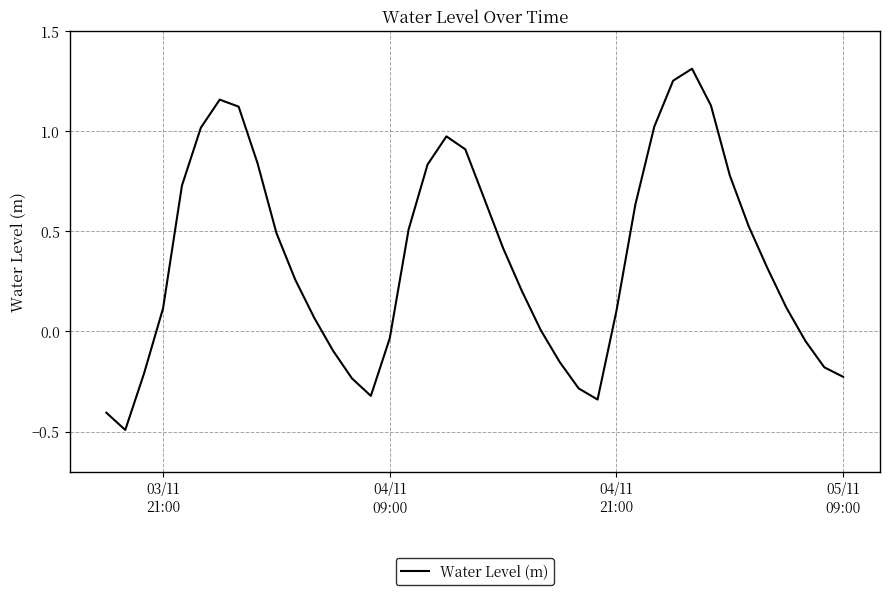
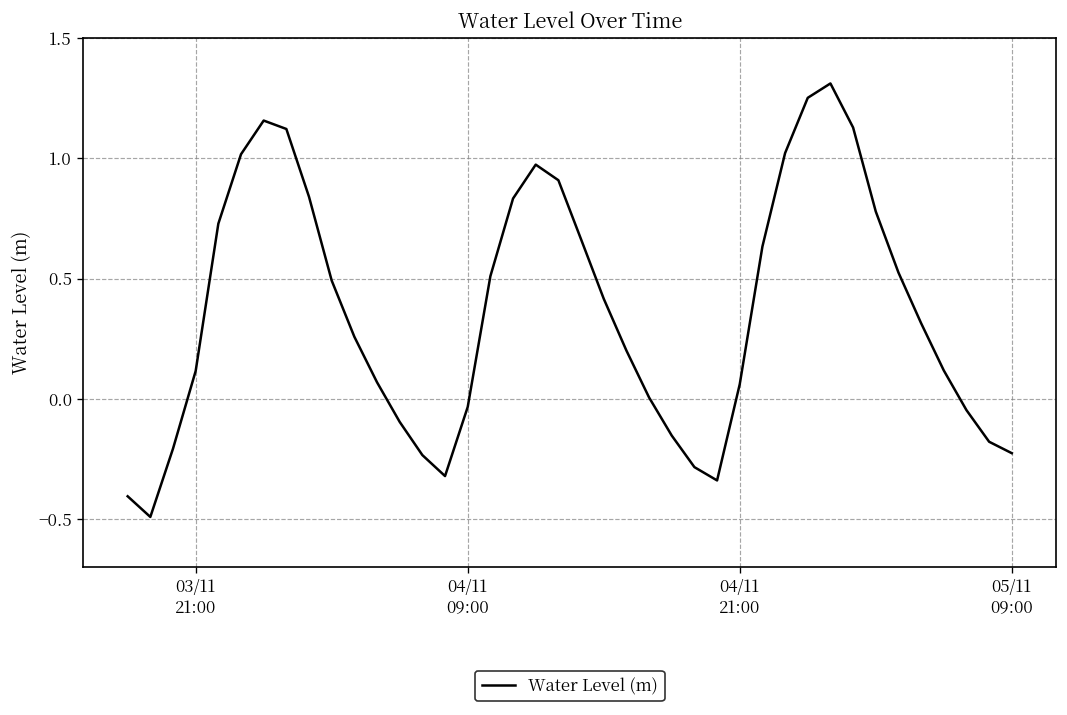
04/11 21:00: 0.10 -> 0.06
